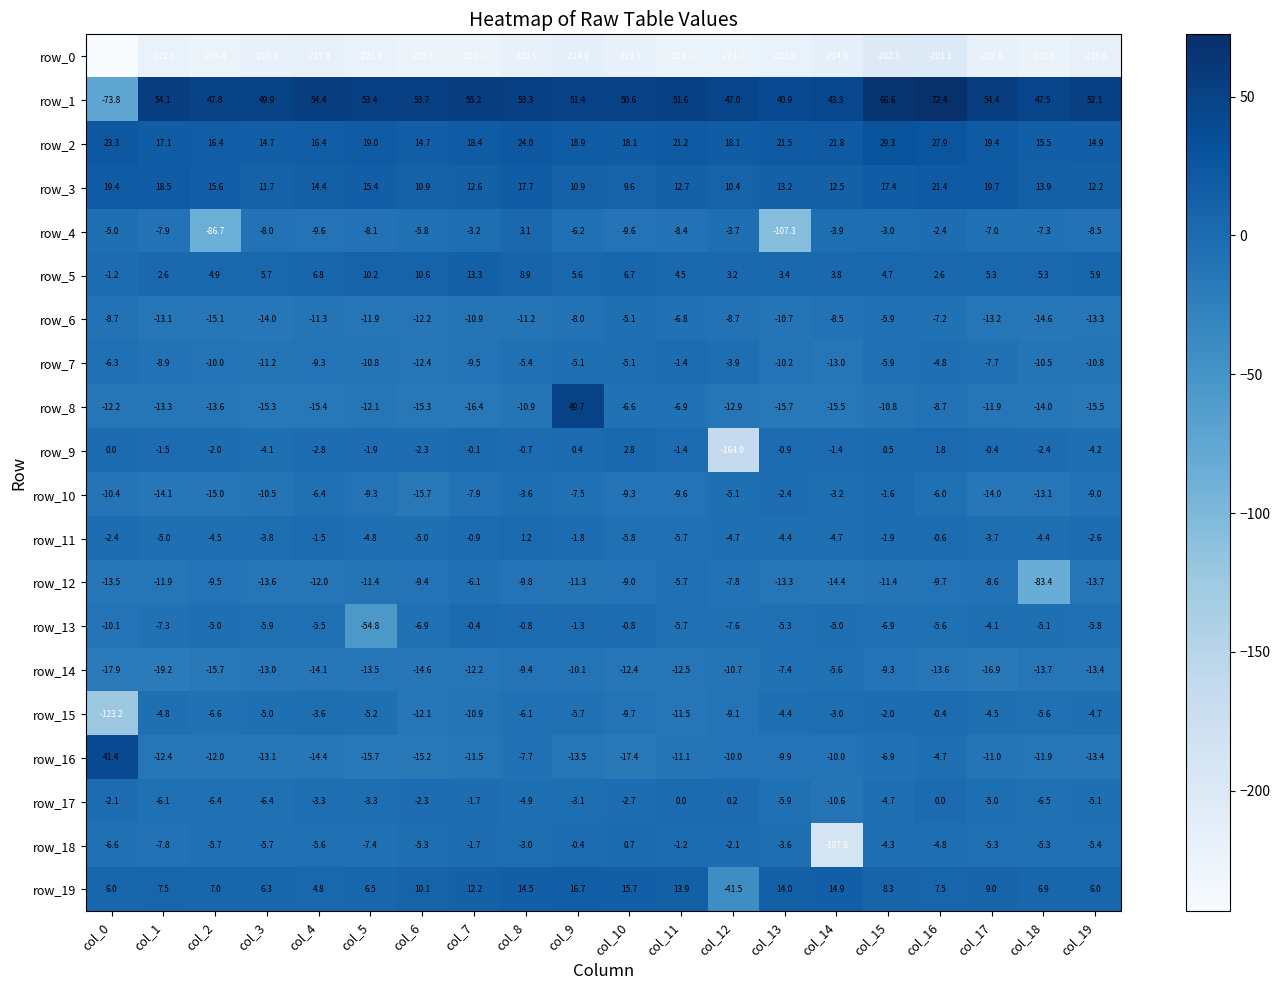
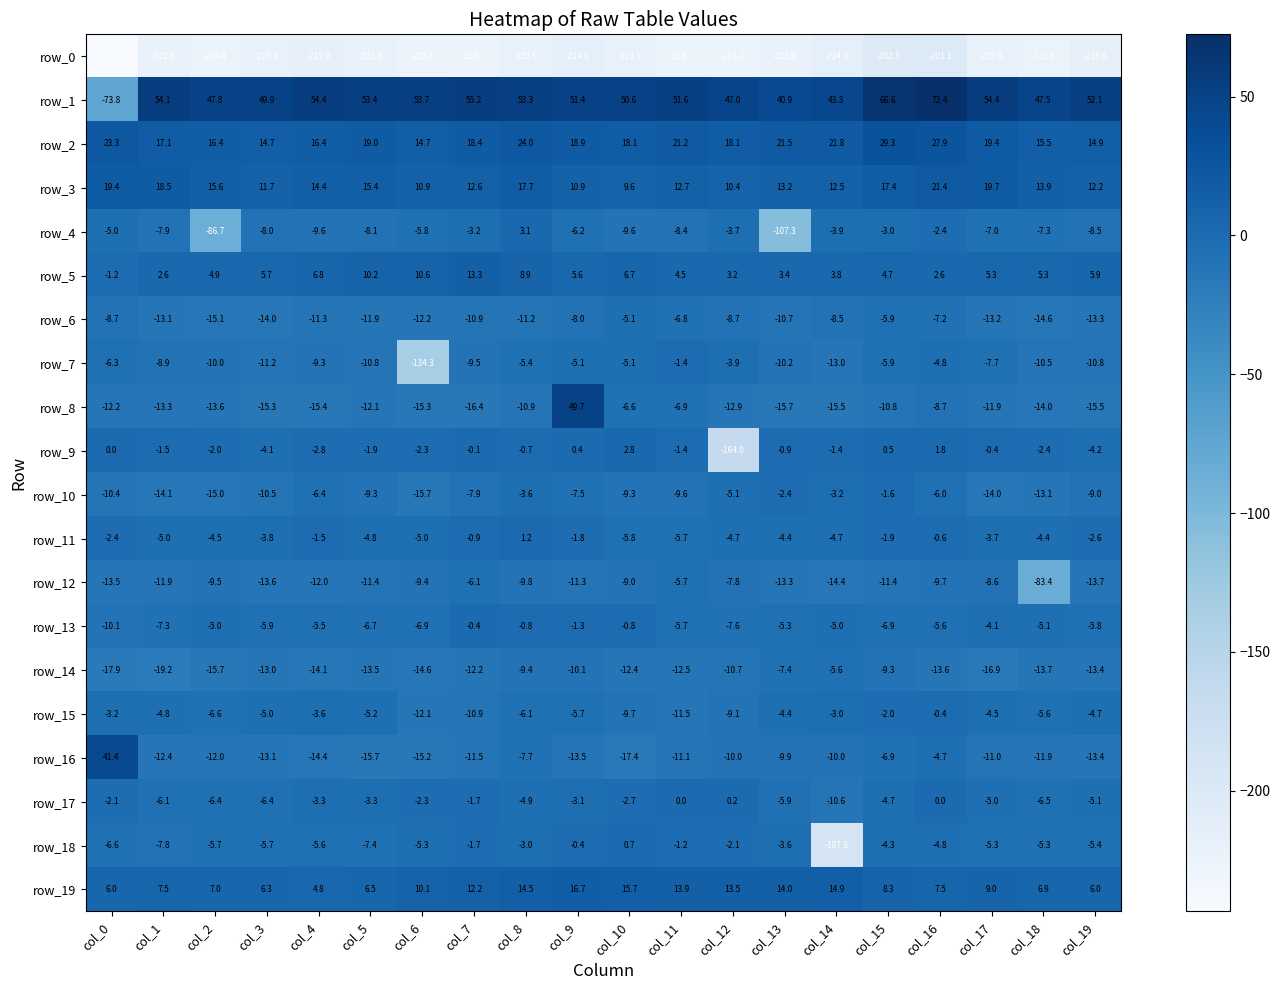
row_7, col_6: -12.4 -> -134.3
row_13, col_5: -54.8 -> -6.7
row_15, col_0: -123.2 -> -3.2
row_19, col_12: -41.5 -> 13.5
